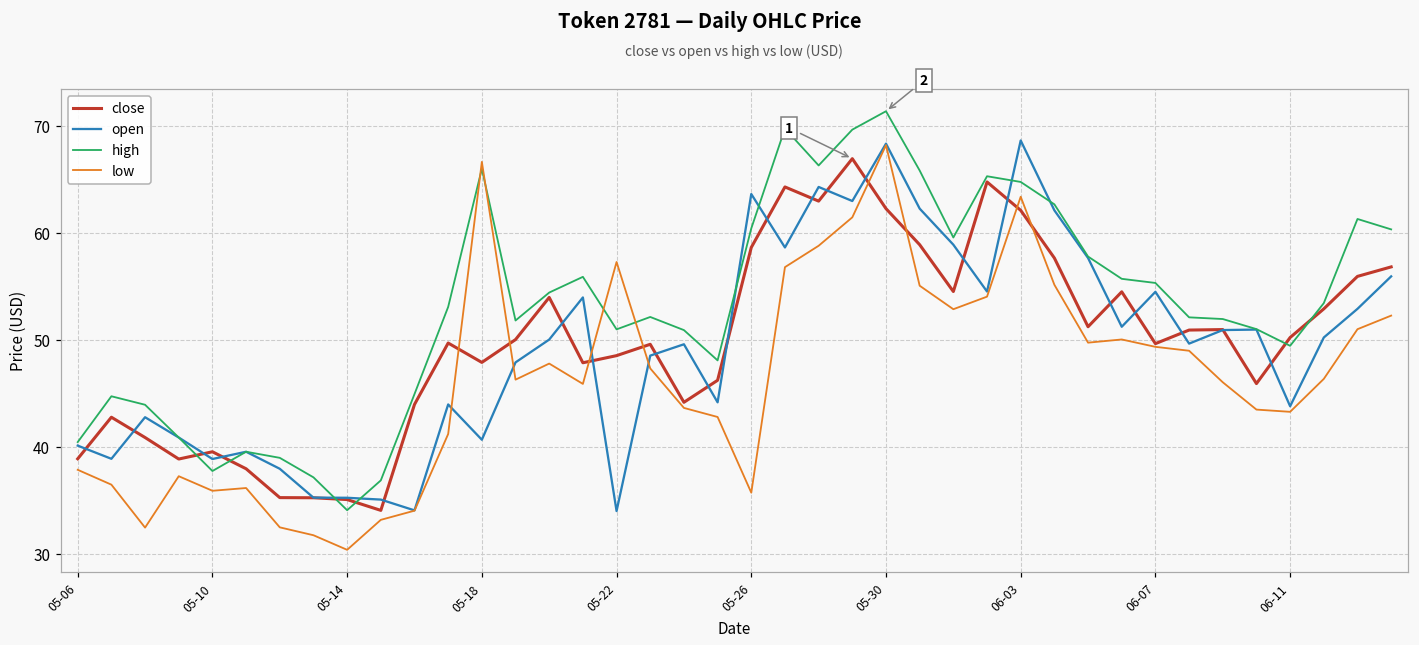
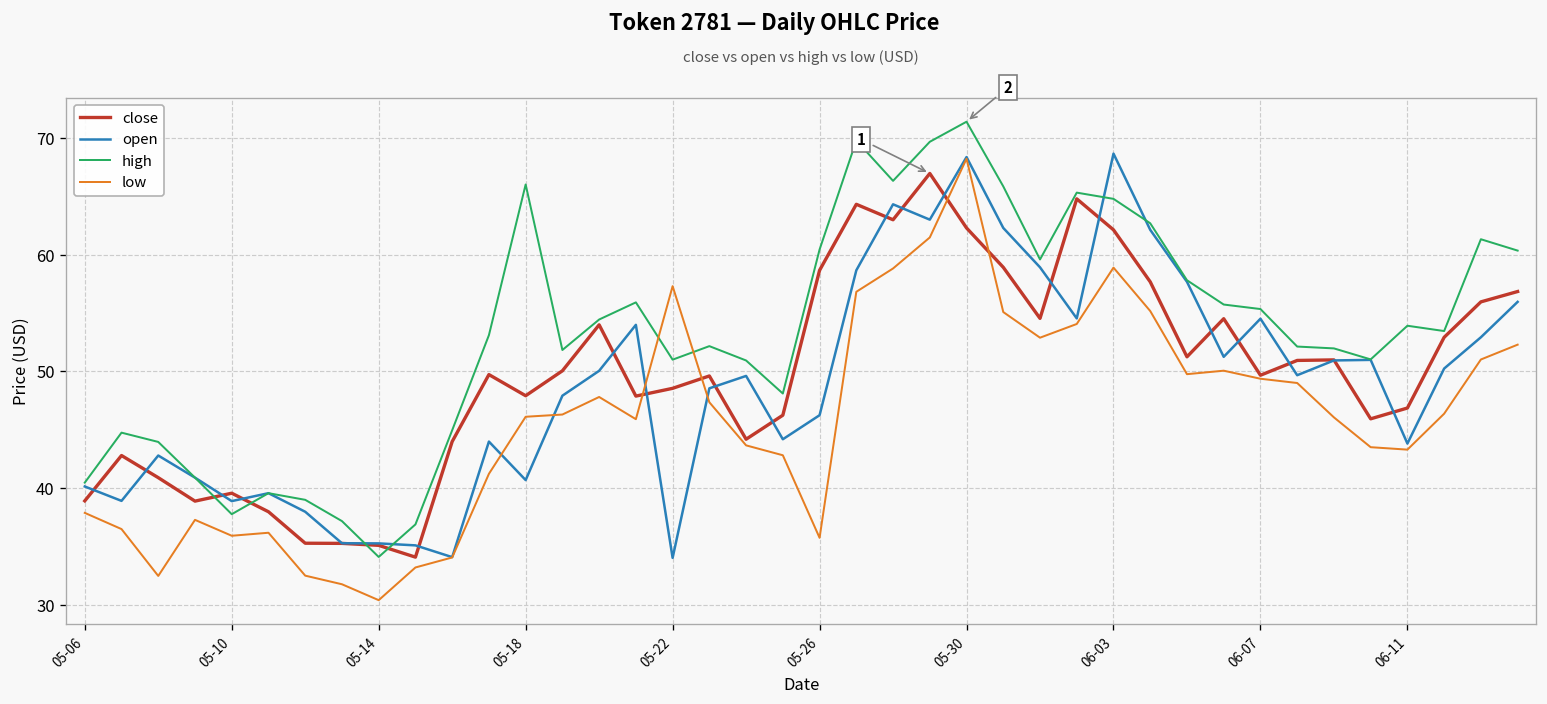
low, 05-18: 67 -> 46
open, 05-26: 64 -> 46
low, 06-03: 63 -> 59
close, 06-11: 50 -> 47
high, 06-11: 49 -> 54
